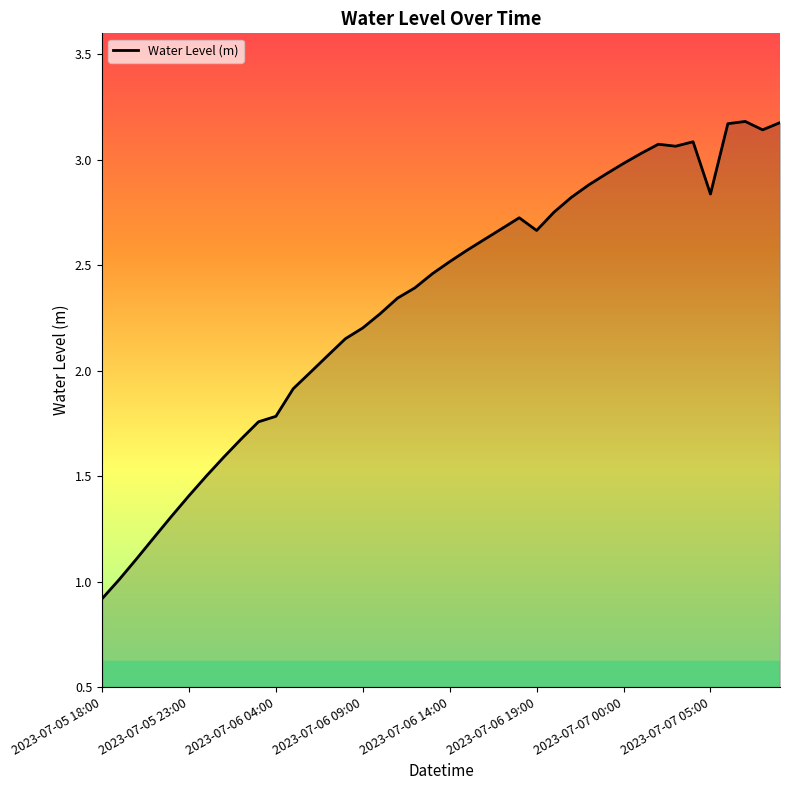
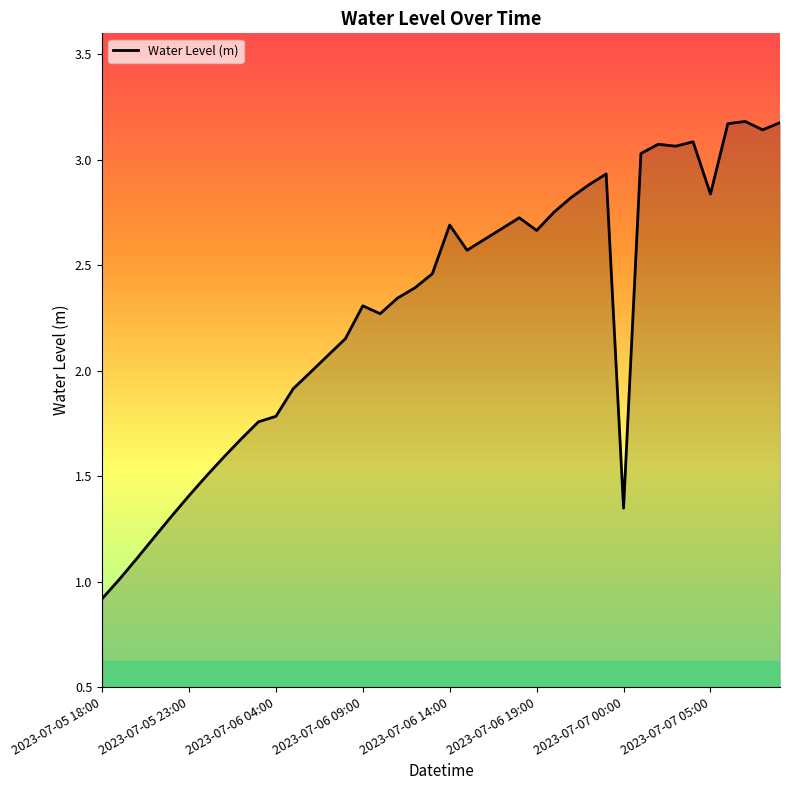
2023-07-06 09:00: 2.20 -> 2.31
2023-07-06 14:00: 2.52 -> 2.69
2023-07-07 00:00: 2.98 -> 1.35
